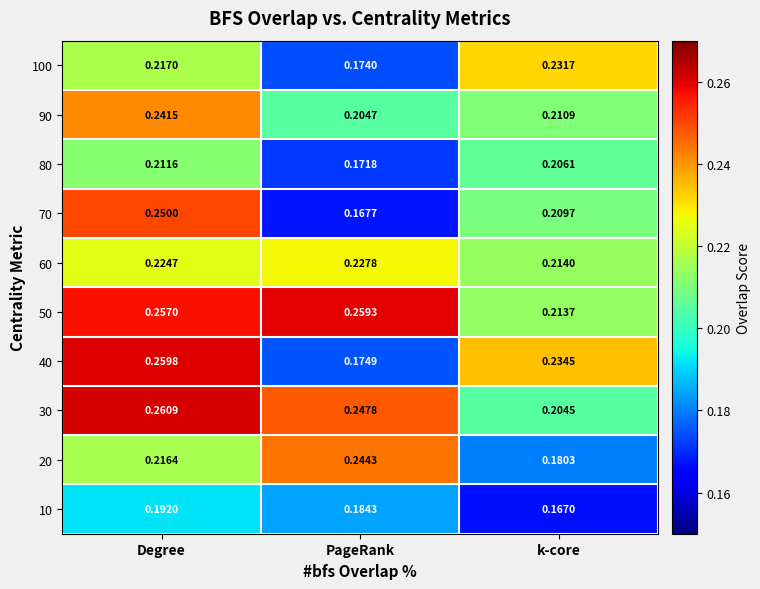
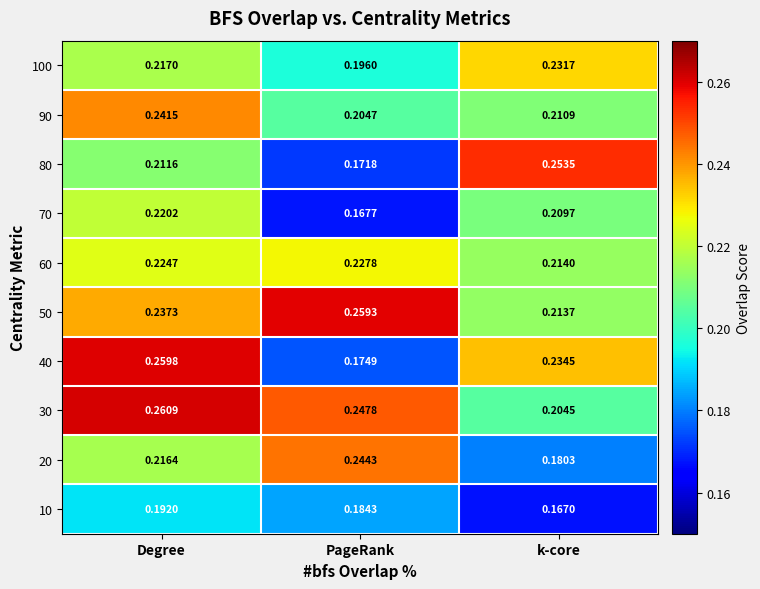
100, PageRank: 0.1740 -> 0.1960
80, k-core: 0.2061 -> 0.2535
70, Degree: 0.2500 -> 0.2202
50, Degree: 0.2570 -> 0.2373
